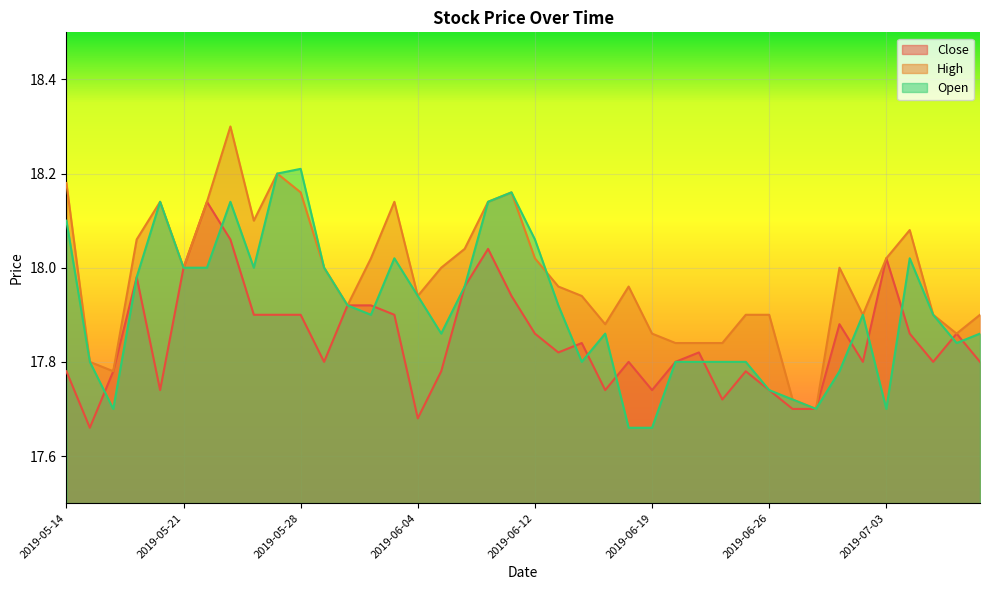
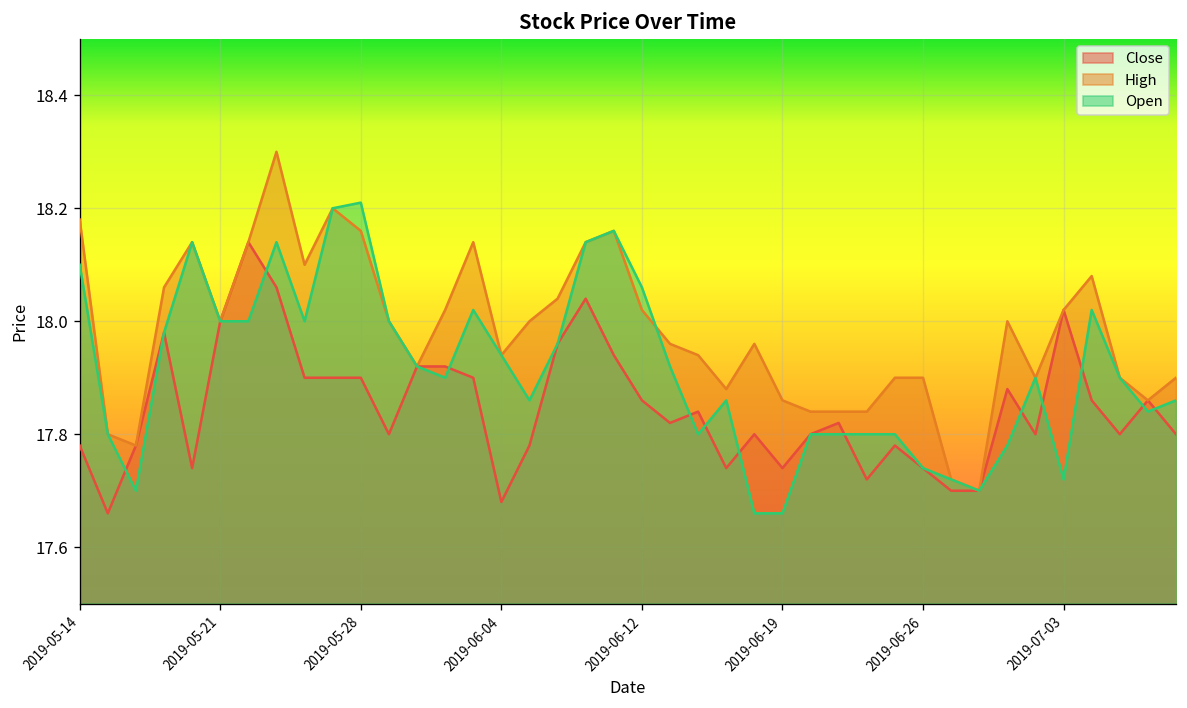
Open, 2019-07-03: 17.70 -> 17.72
